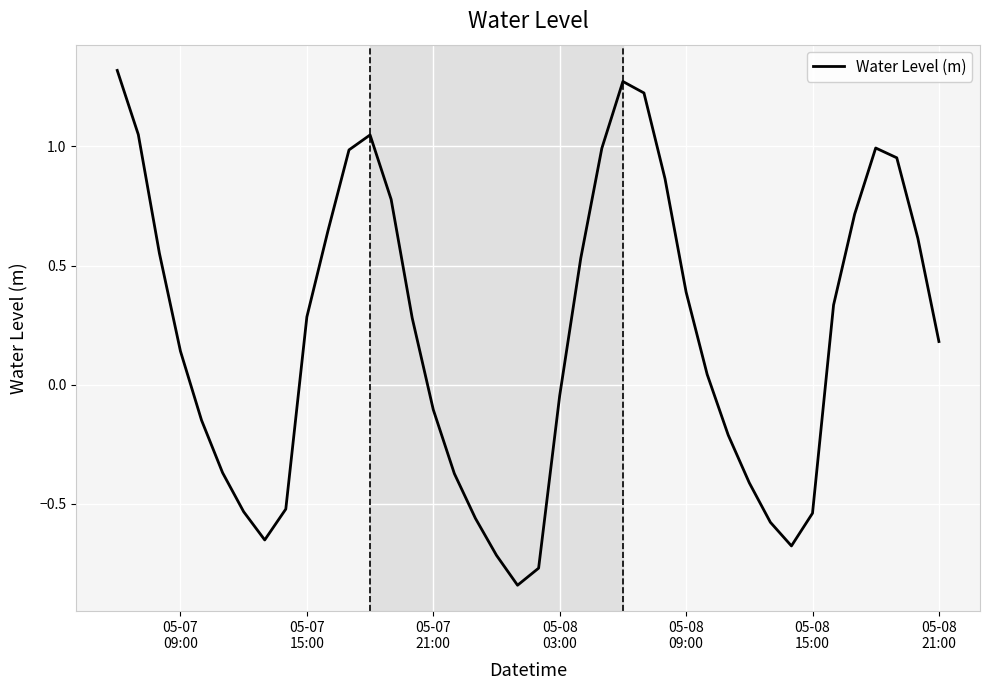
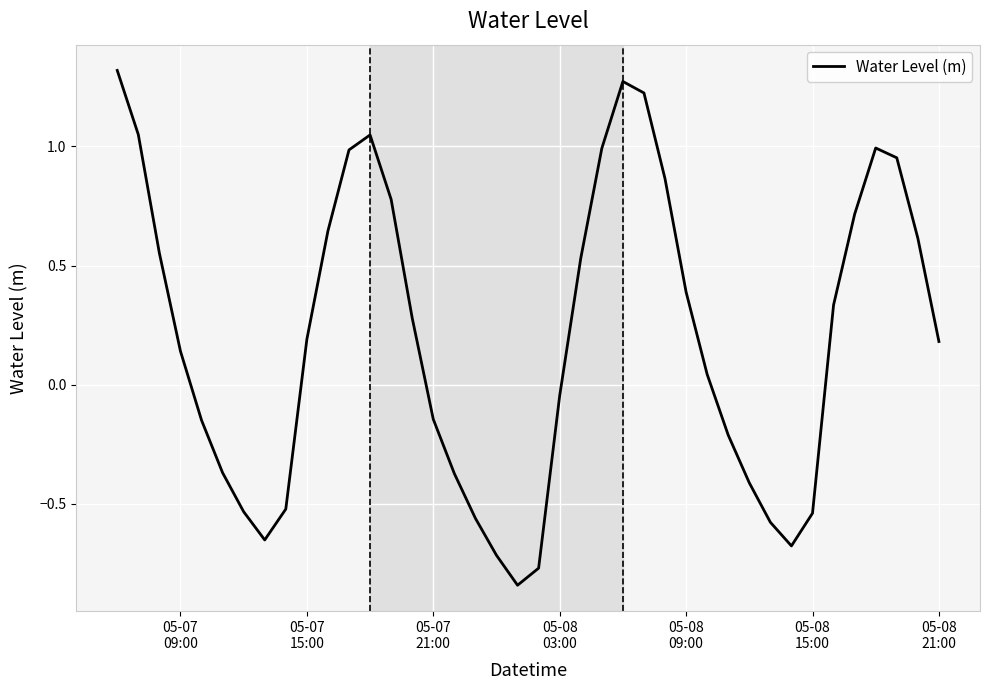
05-07 15:00: 0.28 -> 0.19
05-07 21:00: -0.10 -> -0.15
